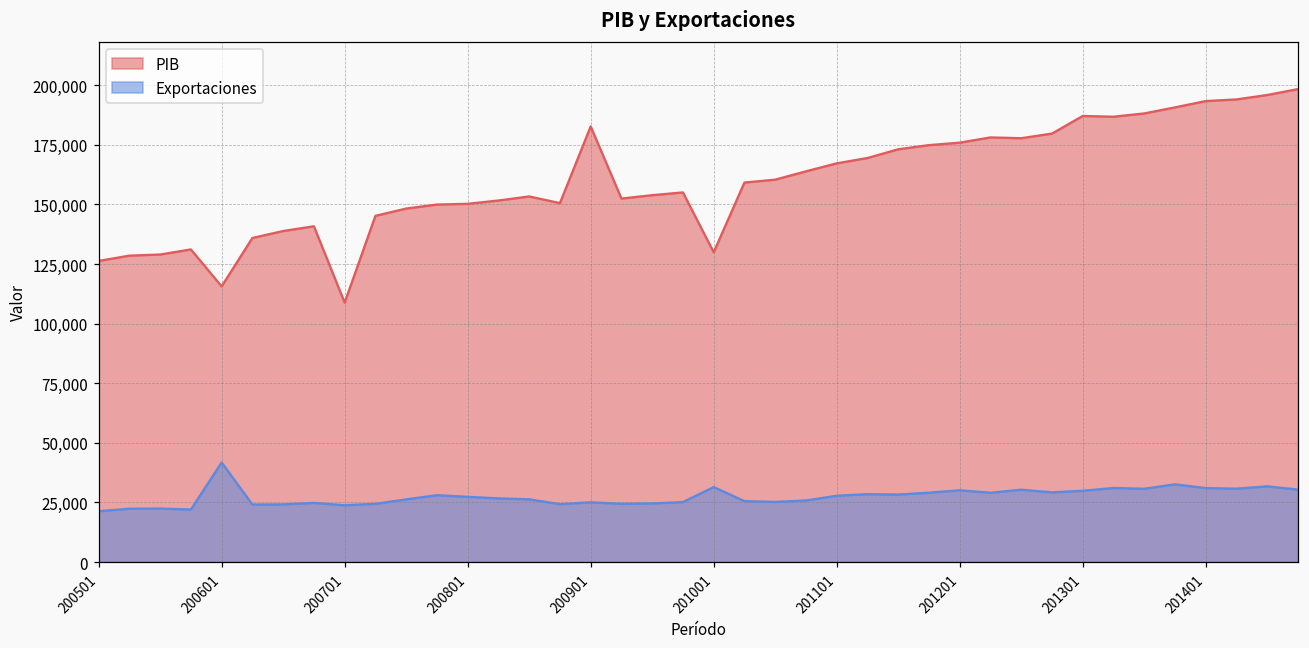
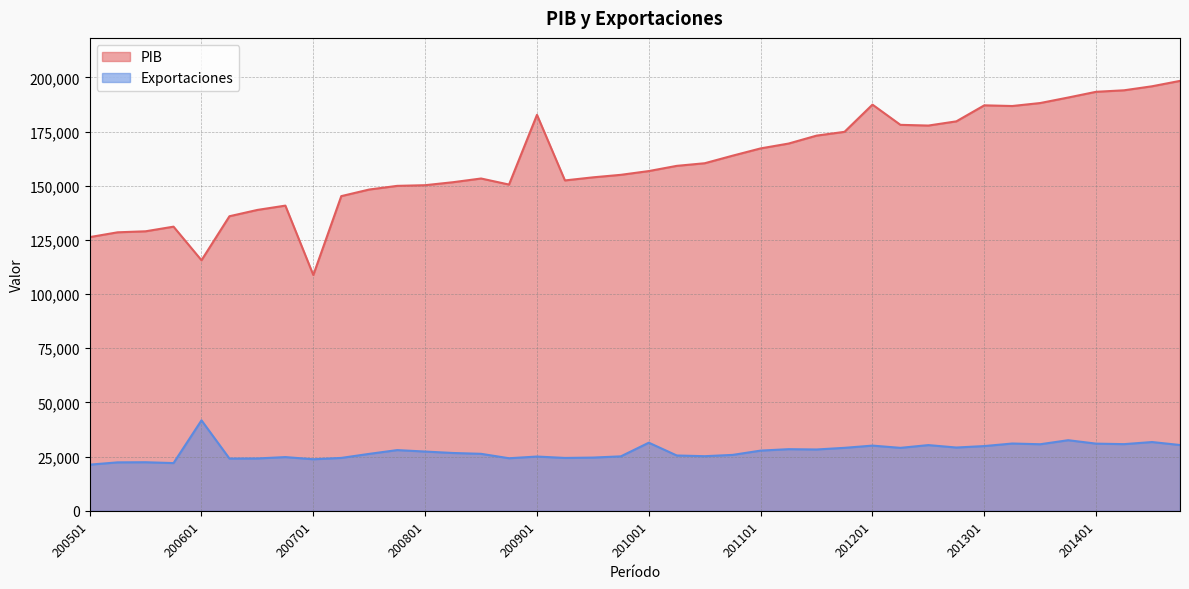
PIB, 201001: 130,000 -> 157,000
PIB, 201201: 176,000 -> 187,000
